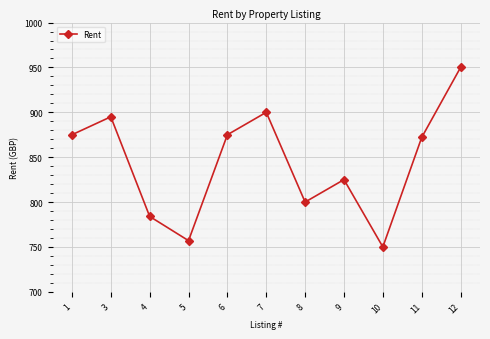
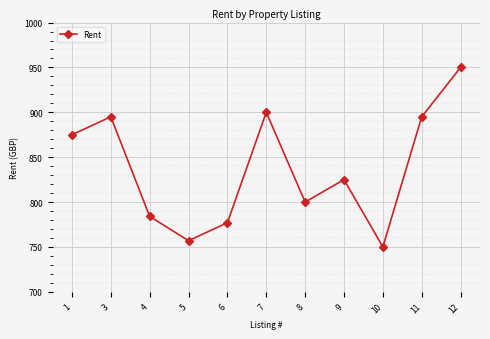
6: 880 -> 780
11: 870 -> 900
